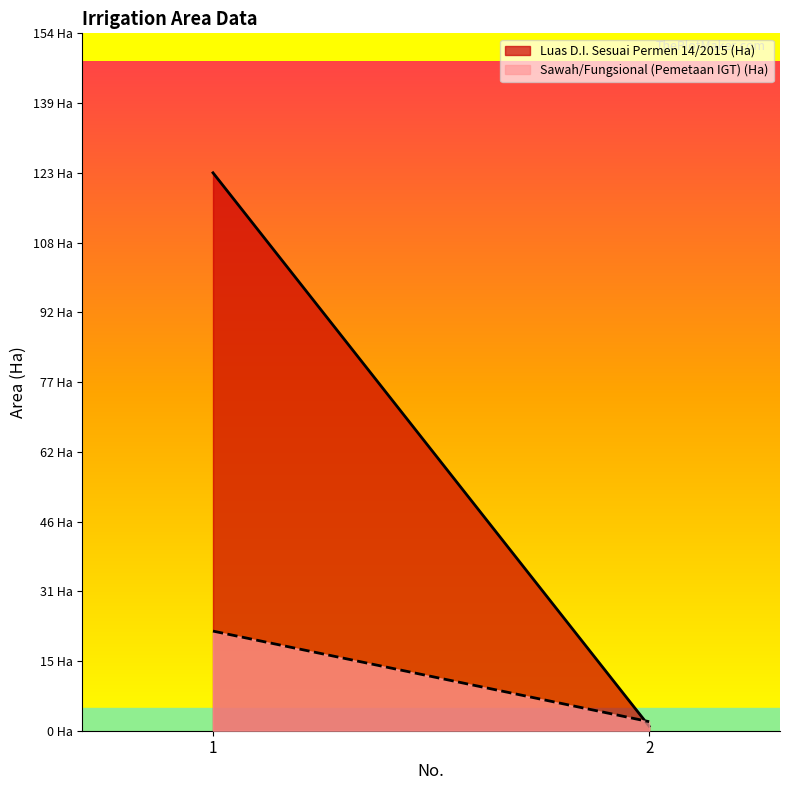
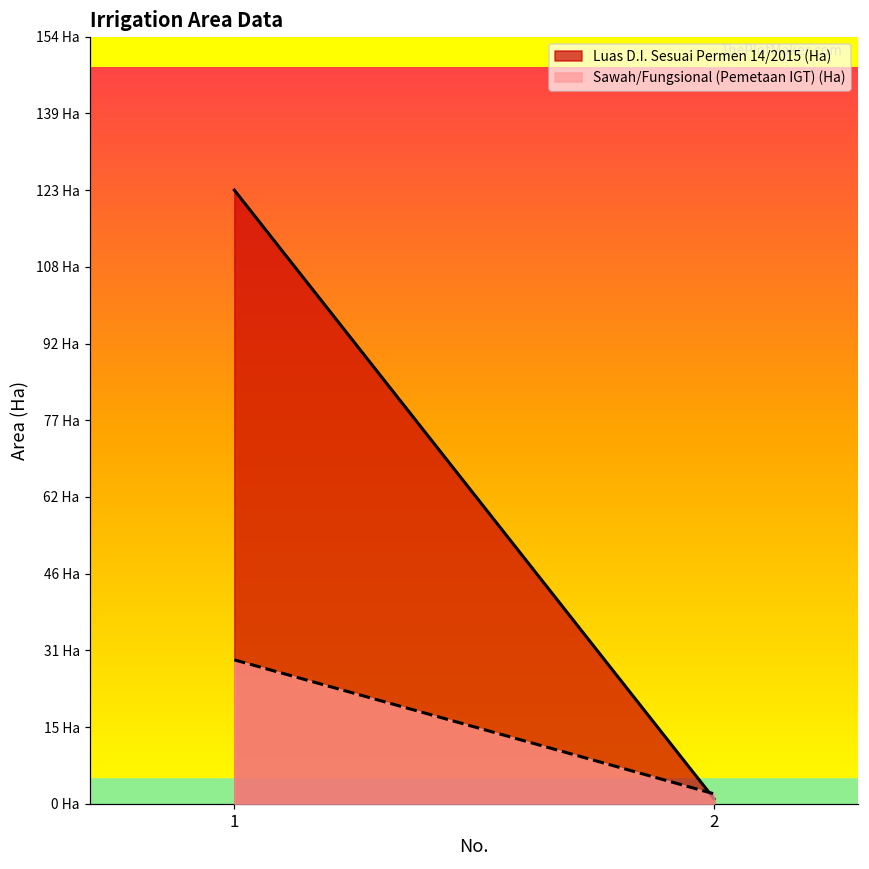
Sawah/Fungsional (Pemetaan IGT) (Ha), 1: 22 Ha -> 29 Ha
